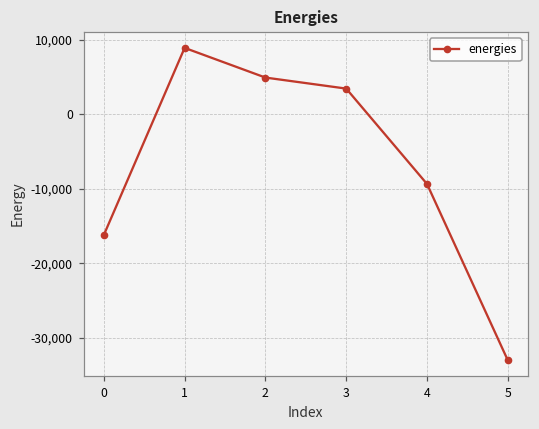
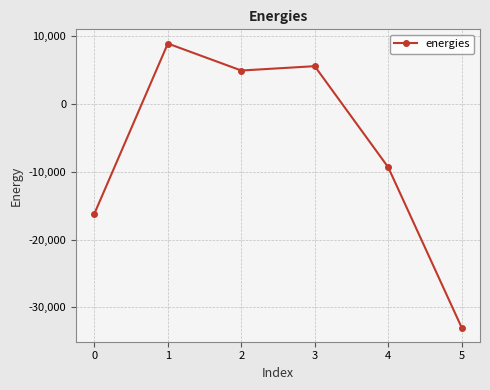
3: 3,000 -> 6,000
